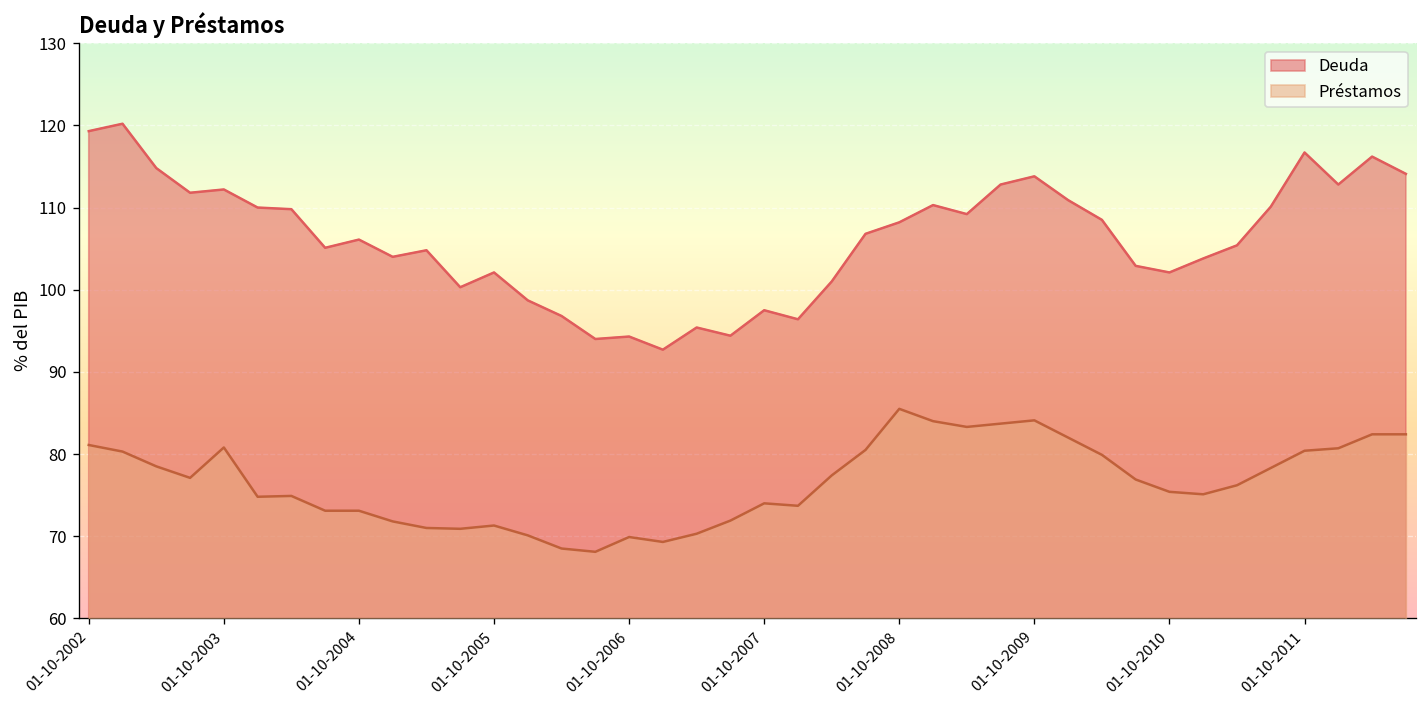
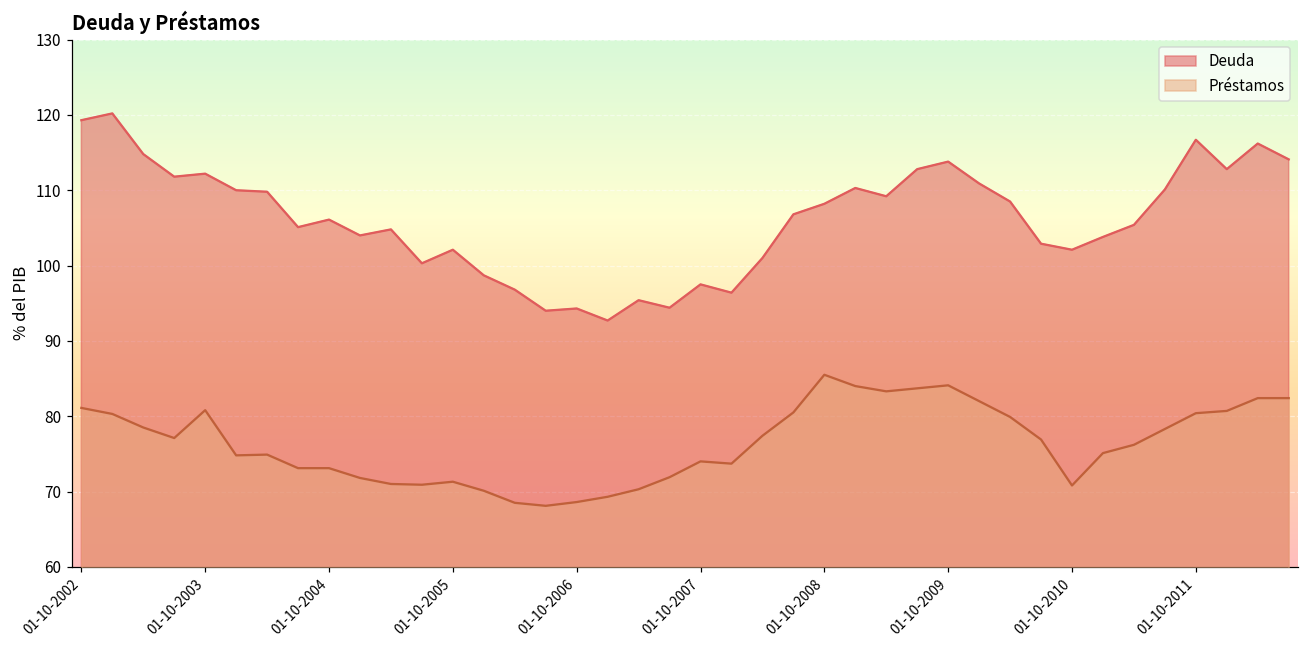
Préstamos, 01-10-2006: 70 -> 69
Préstamos, 01-10-2010: 75 -> 71
